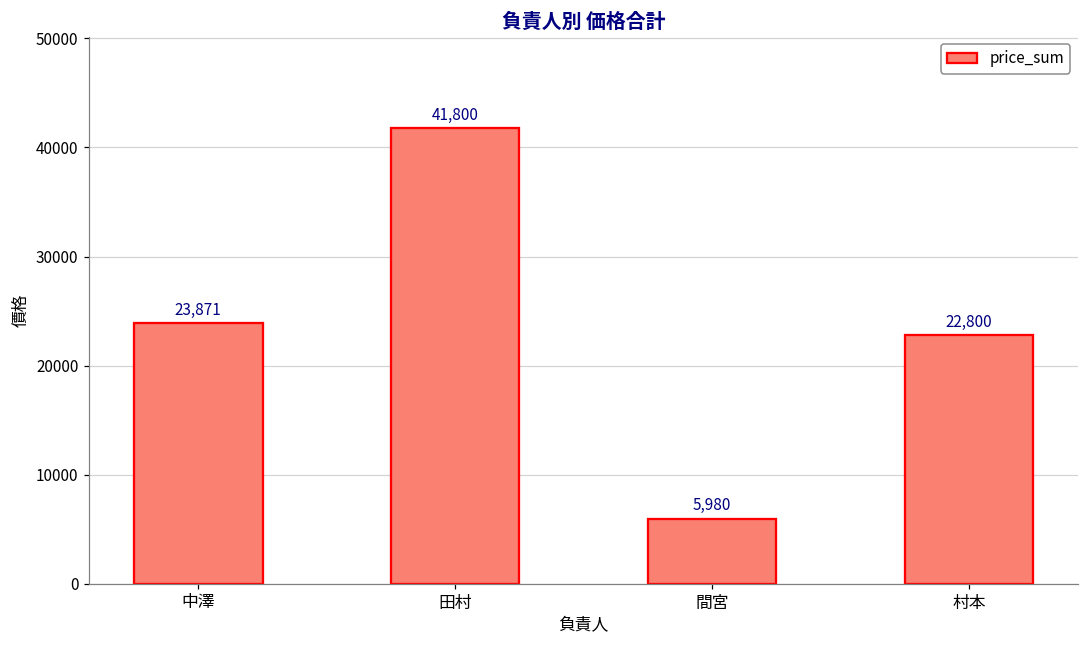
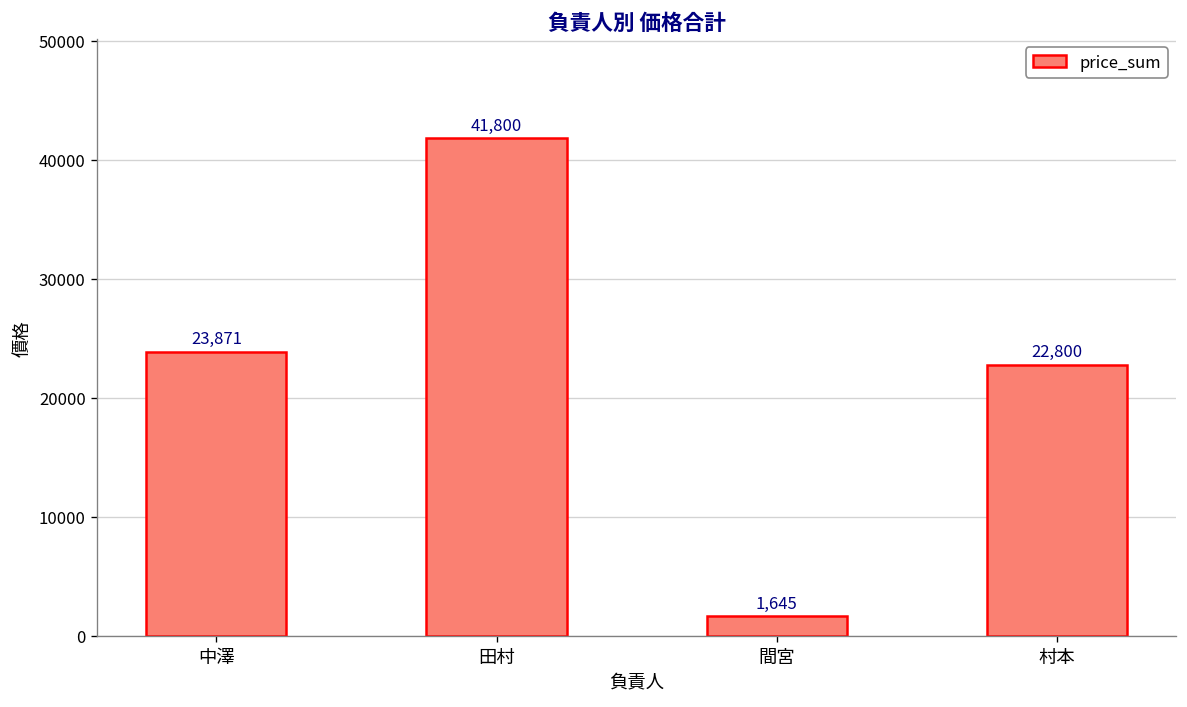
間宮: 5,980 -> 1,645
